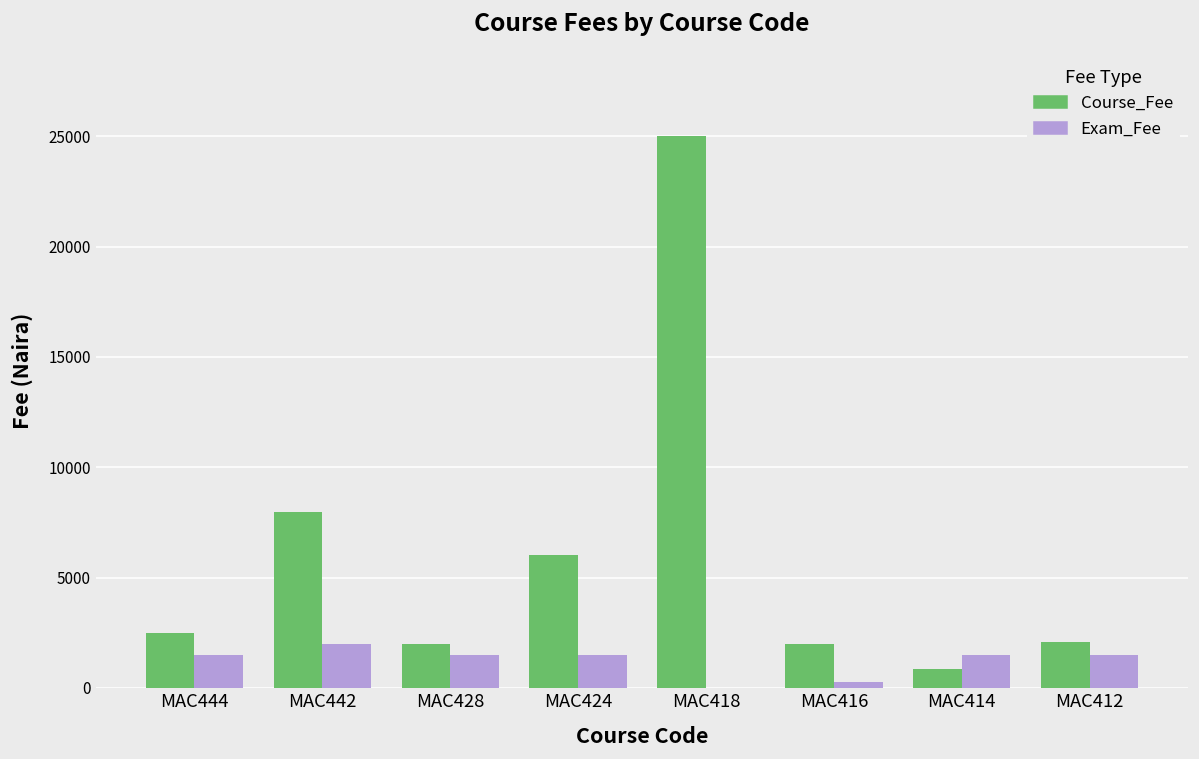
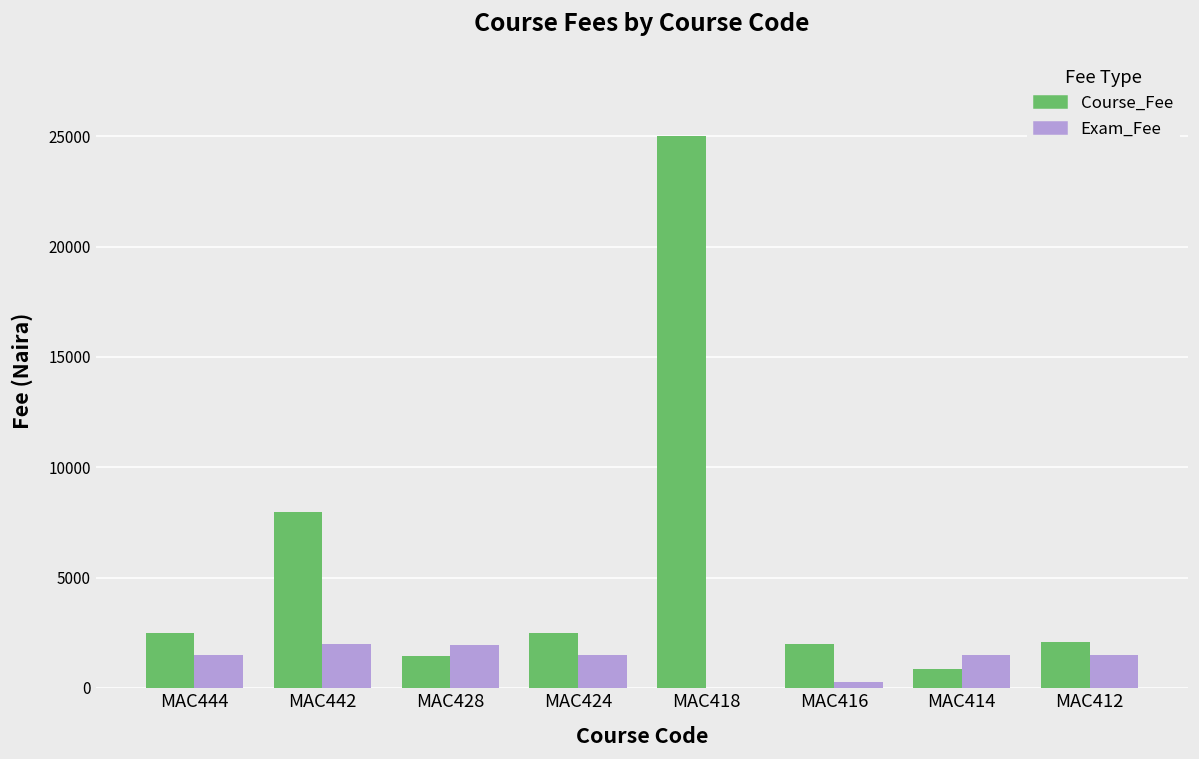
Course_Fee, MAC428: 2000 -> 1500
Exam_Fee, MAC428: 1500 -> 2000
Course_Fee, MAC424: 6000 -> 2500
